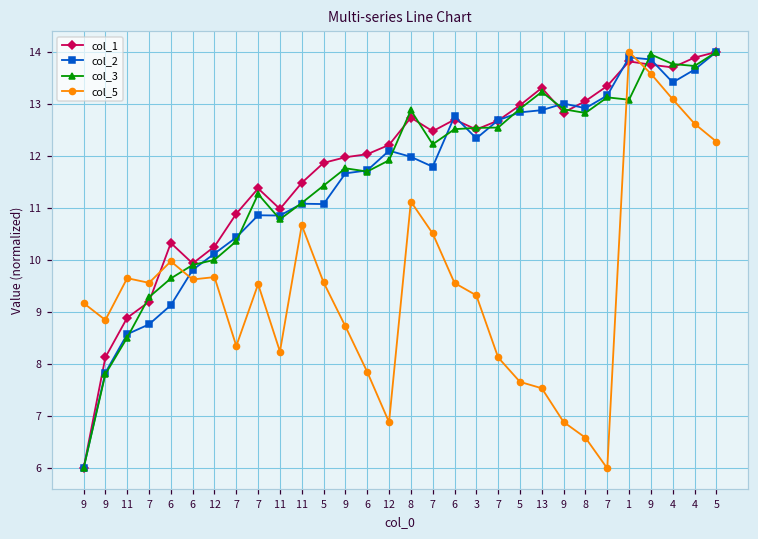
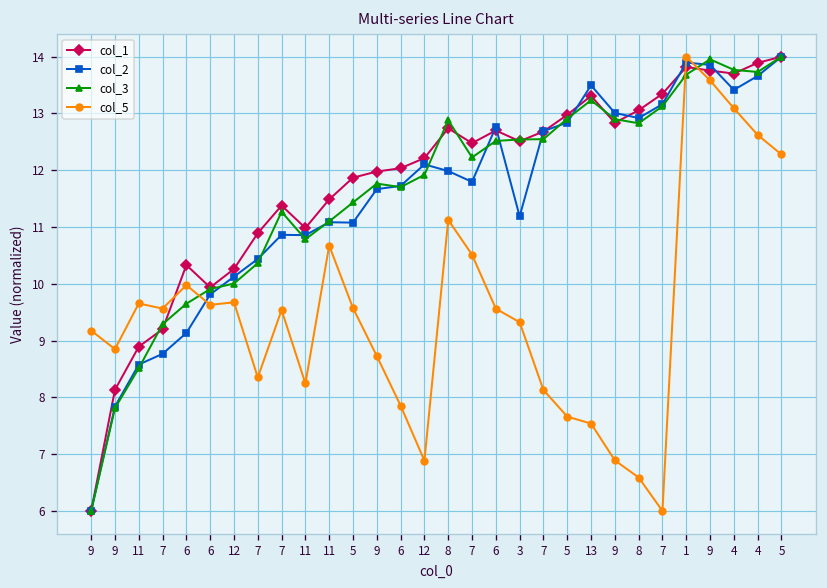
col_2, 3: 12.3 -> 11.2
col_2, 13: 12.9 -> 13.5
col_3, 1: 13.1 -> 13.7
